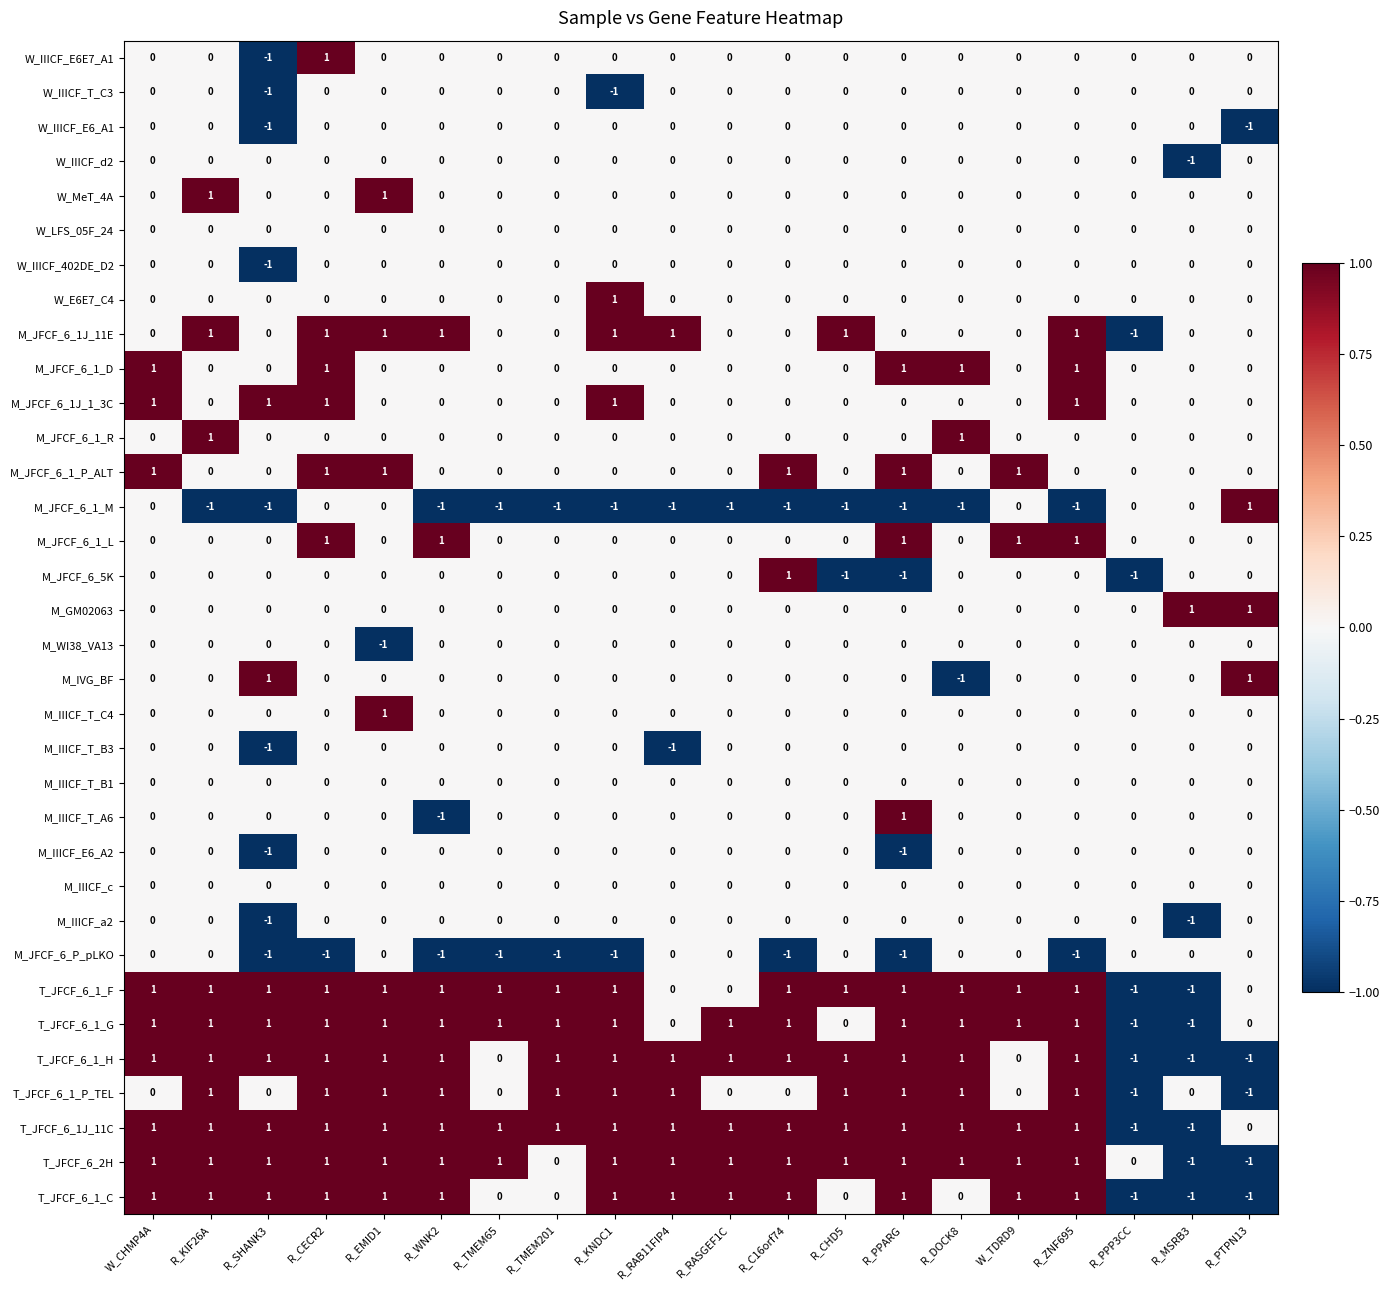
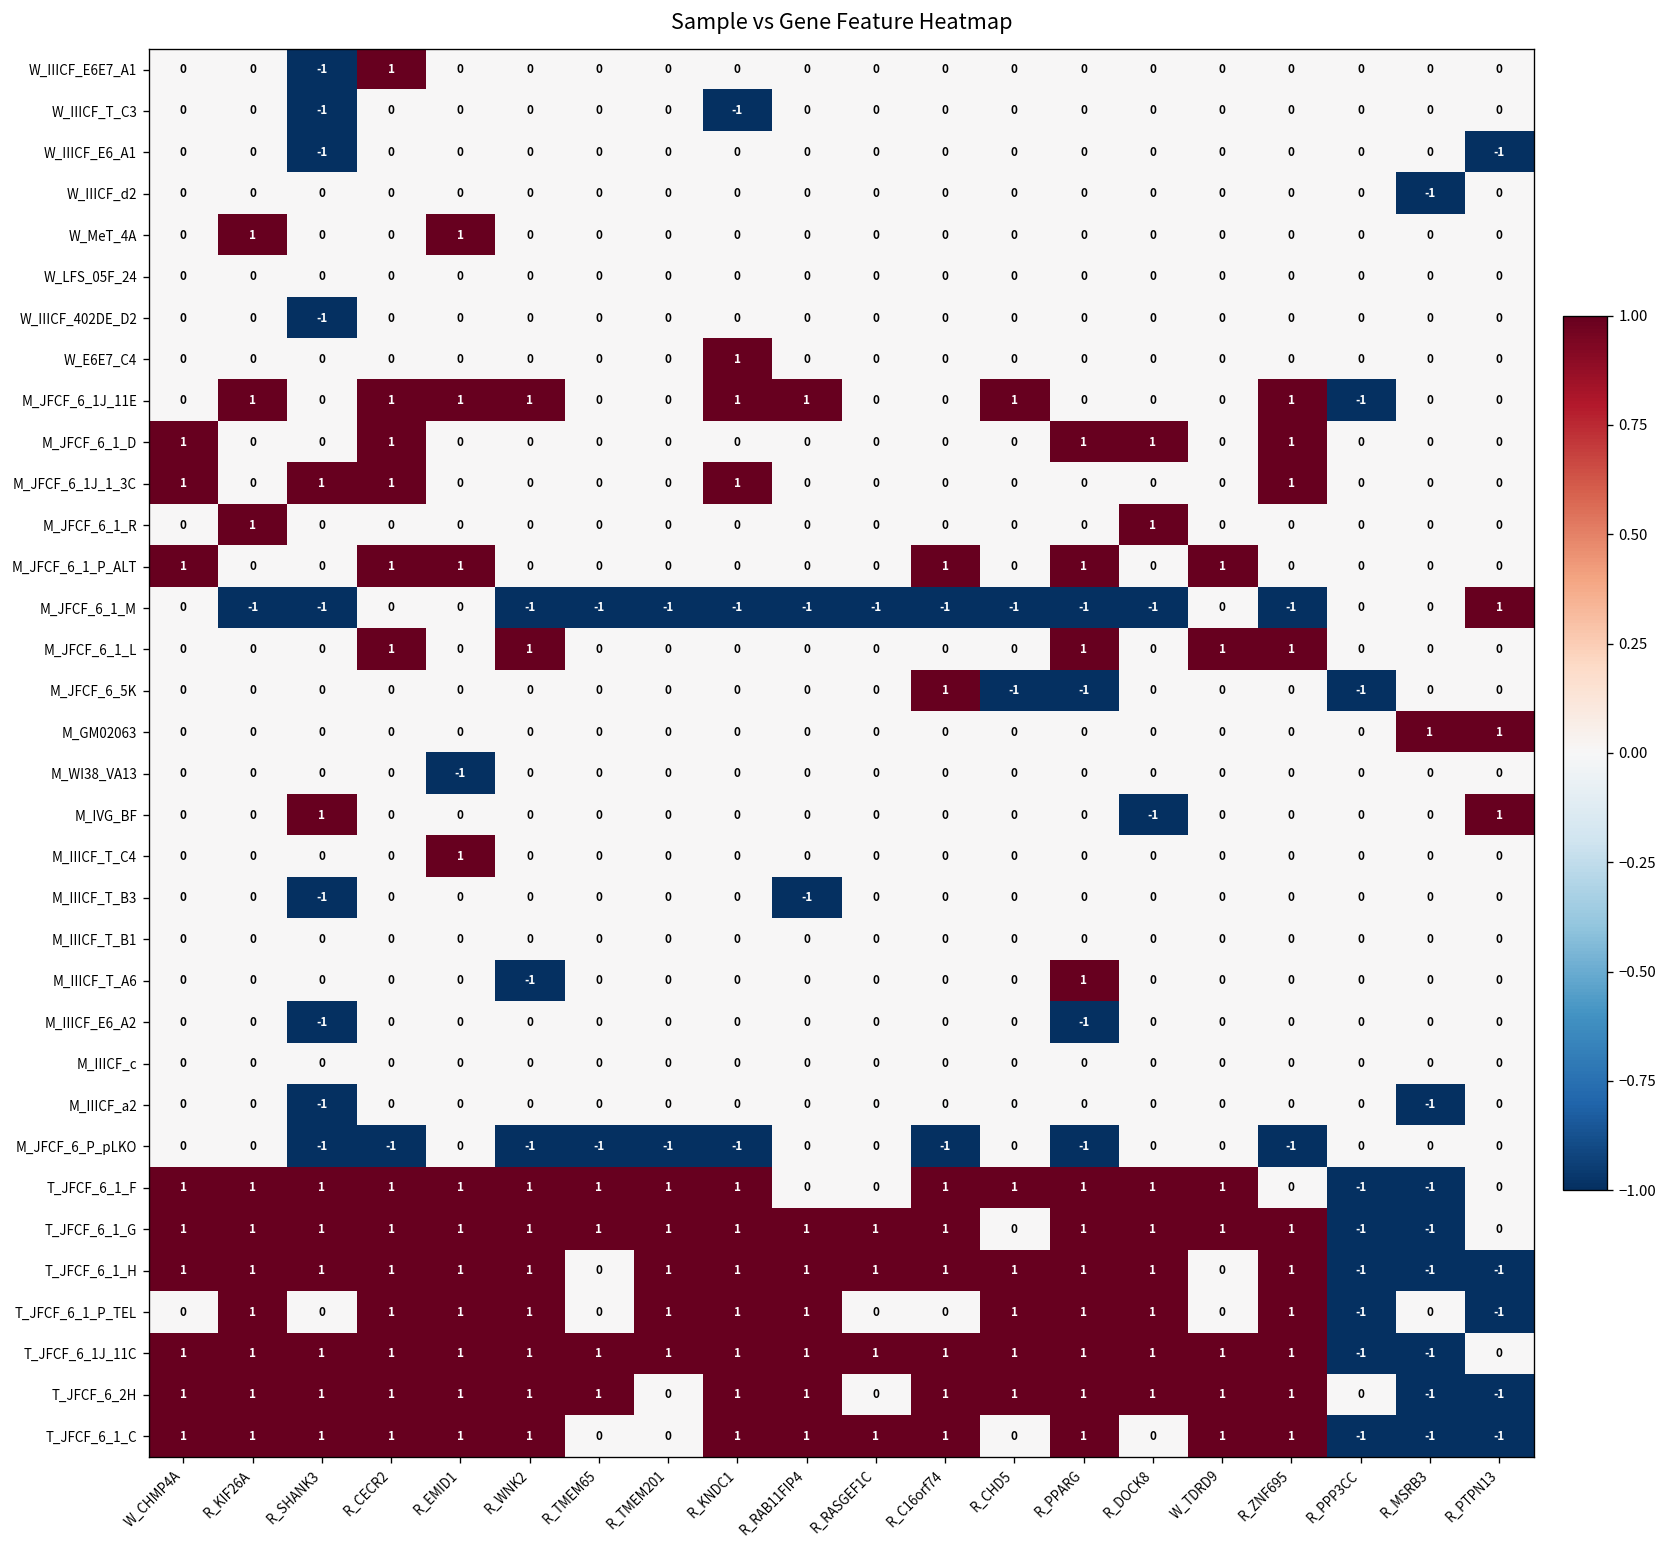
T_JFCF_6_1_F, R_ZNF695: 1 -> 0
T_JFCF_6_1_G, R_RAB11FIP4: 0 -> 1
T_JFCF_6_2H, R_RASGEF1C: 1 -> 0
